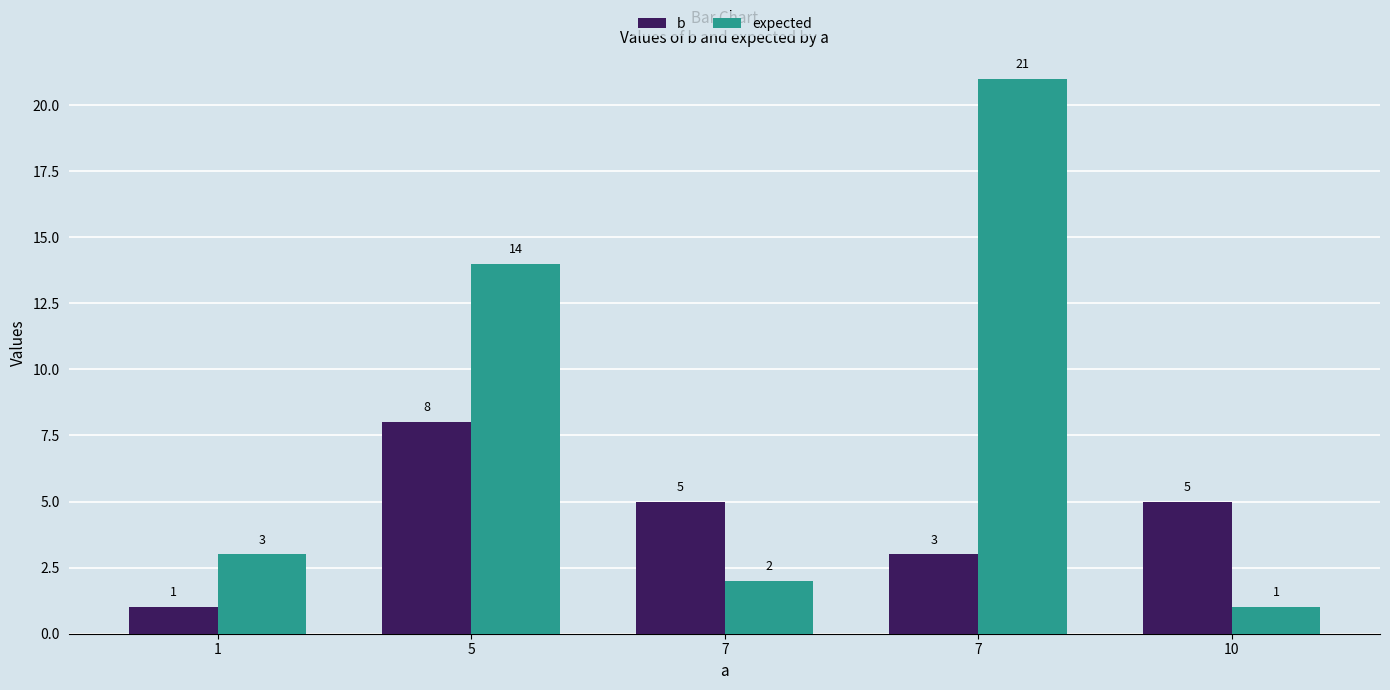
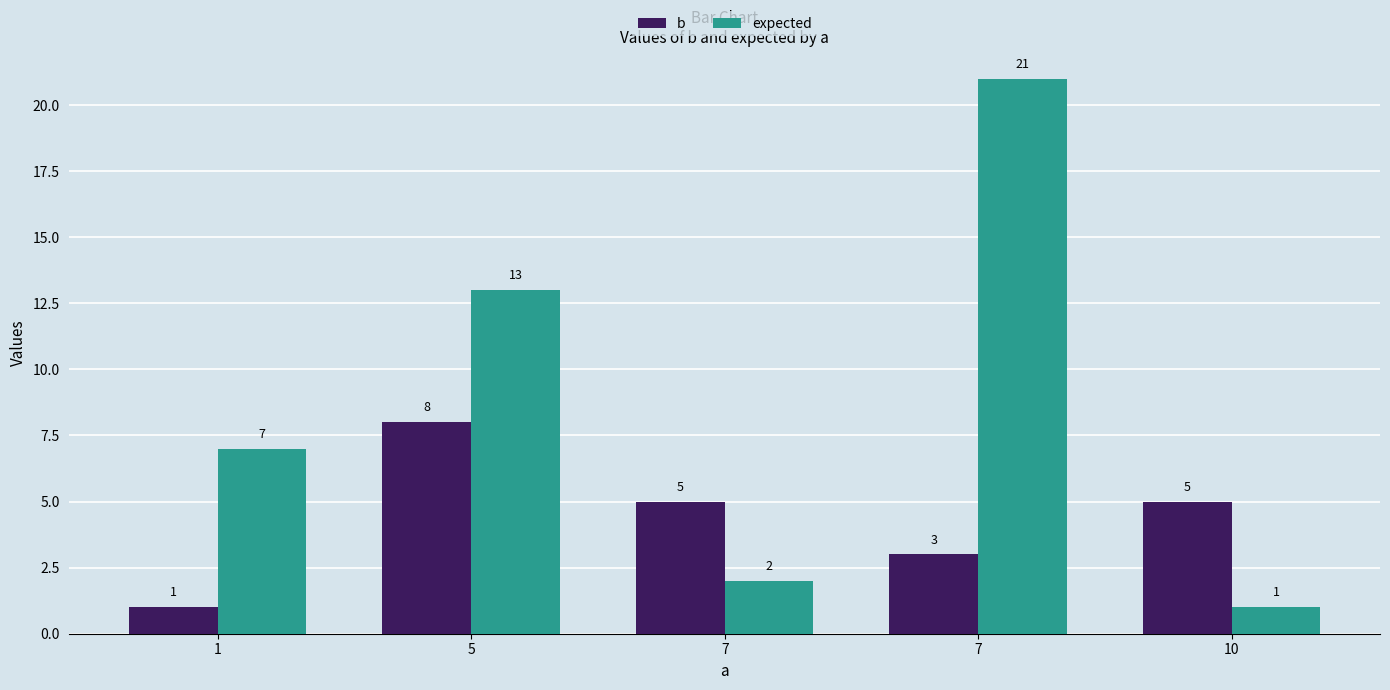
expected, 1: 3 -> 7
expected, 5: 14 -> 13
